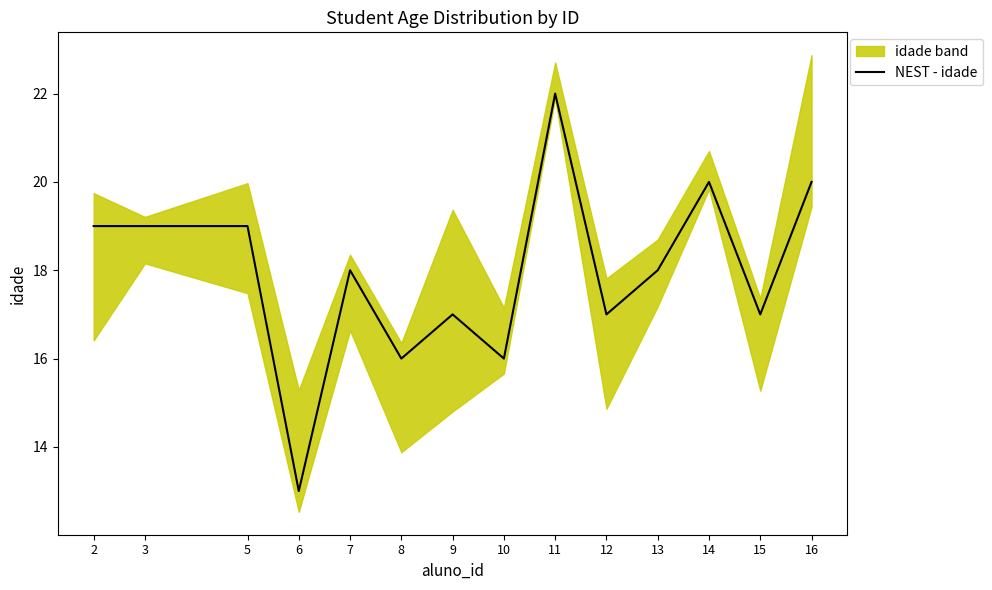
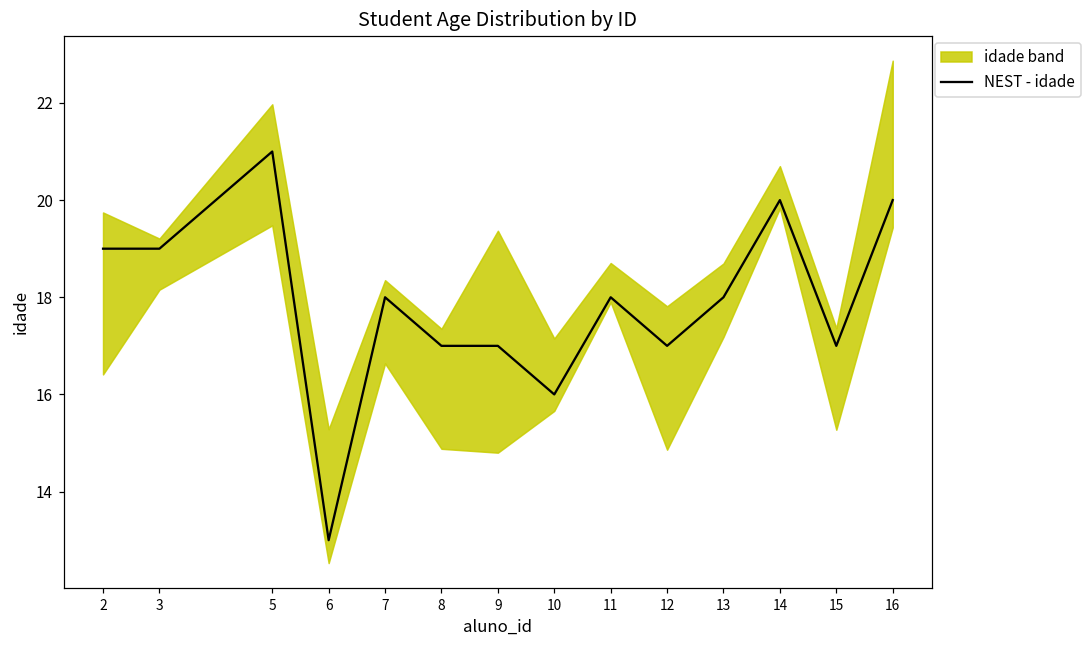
NEST - idade, 5: 19 -> 21
NEST - idade, 8: 16 -> 17
NEST - idade, 11: 22 -> 18
